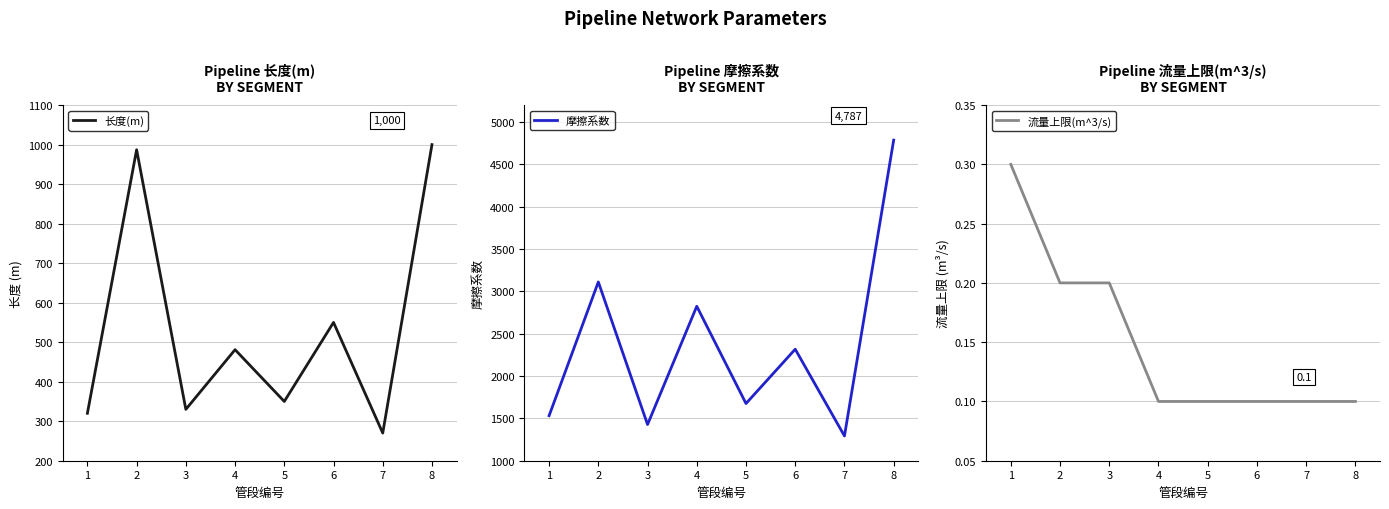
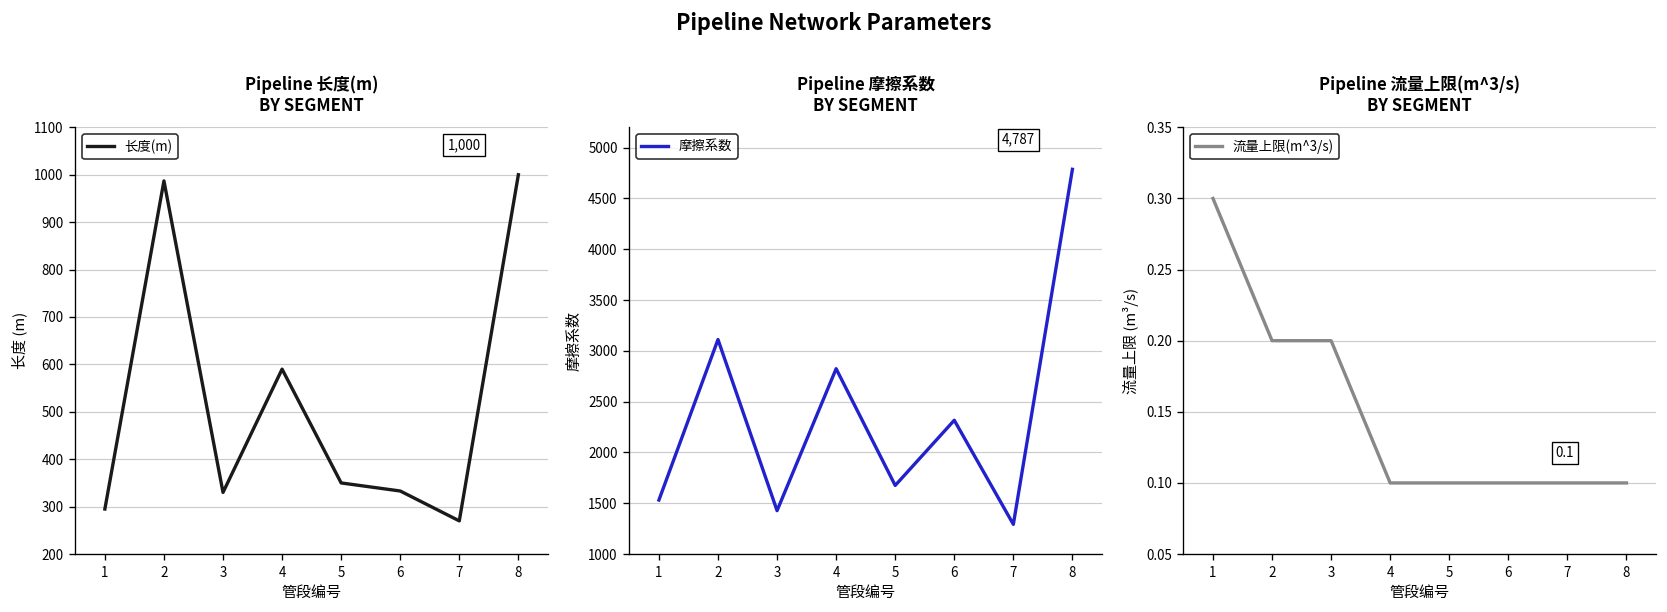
Pipeline 长度(m) BY SEGMENT, 1: 320 -> 300
Pipeline 长度(m) BY SEGMENT, 4: 480 -> 590
Pipeline 长度(m) BY SEGMENT, 6: 550 -> 330
